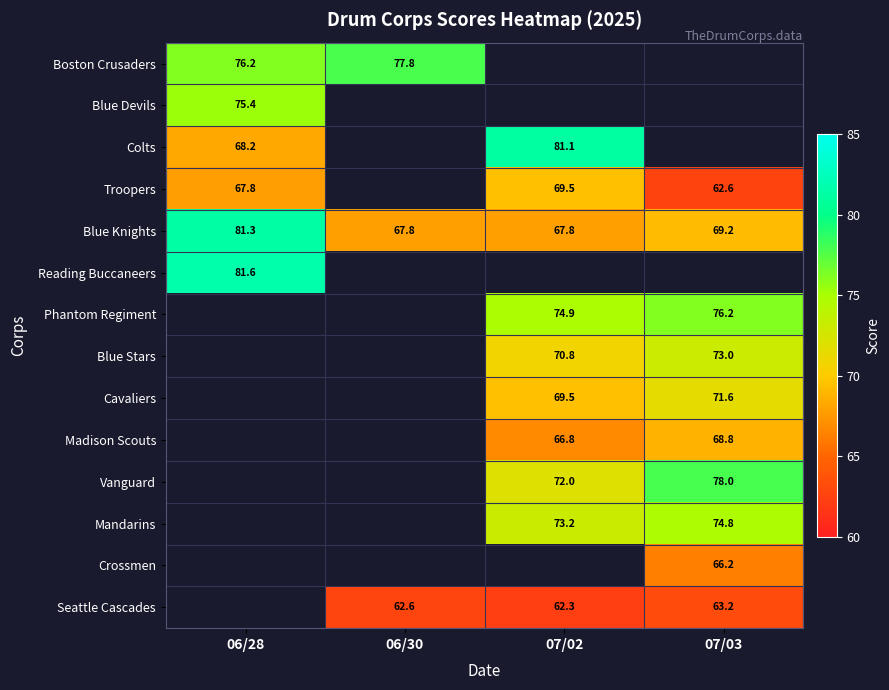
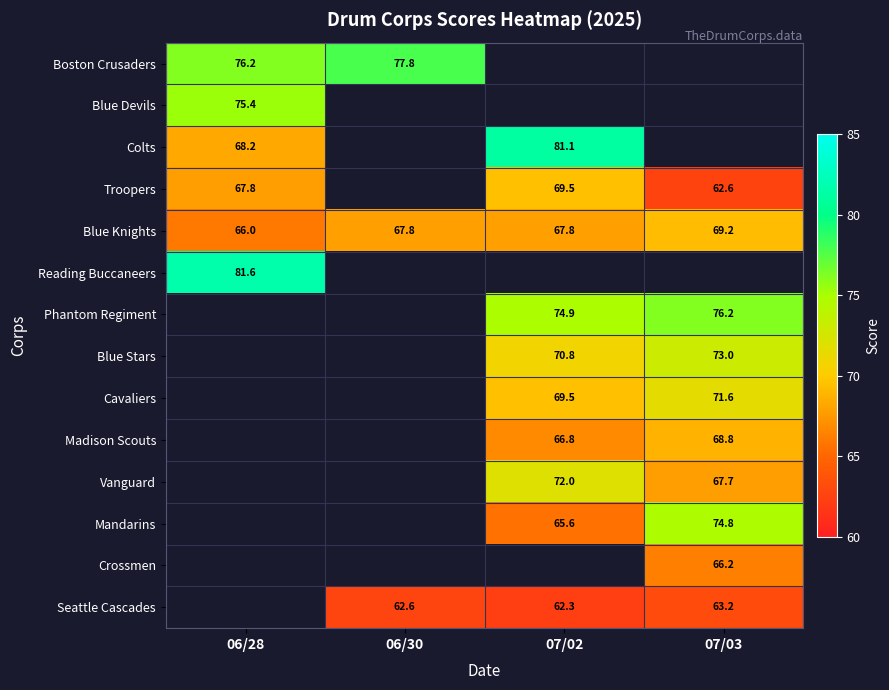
Blue Knights, 06/28: 81.3 -> 66.0
Vanguard, 07/03: 78.0 -> 67.7
Mandarins, 07/02: 73.2 -> 65.6
